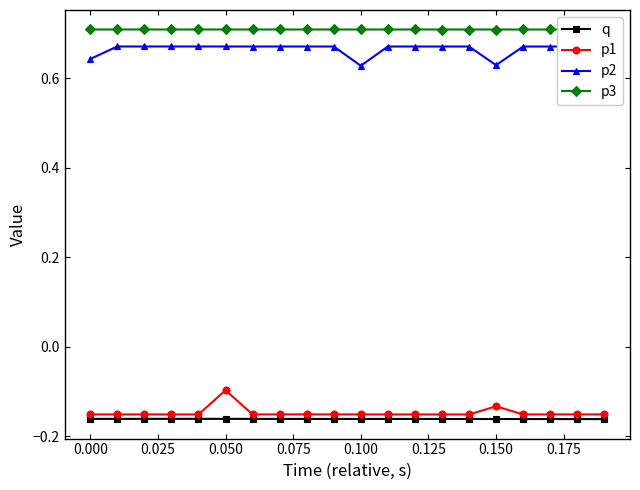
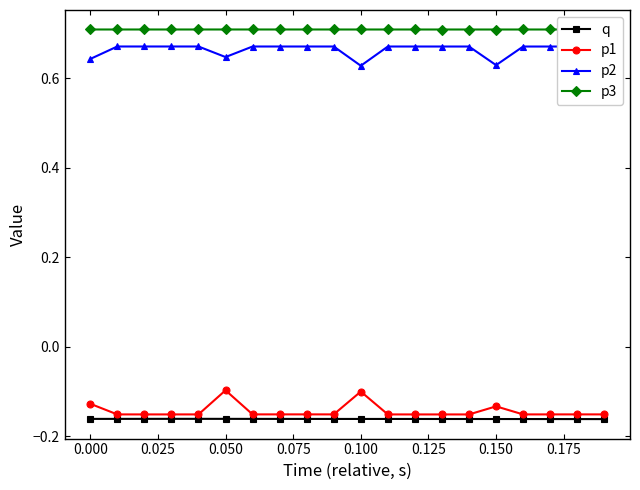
p1, 0.000: -0.15 -> -0.13
p2, 0.050: 0.67 -> 0.65
p1, 0.100: -0.15 -> -0.10
